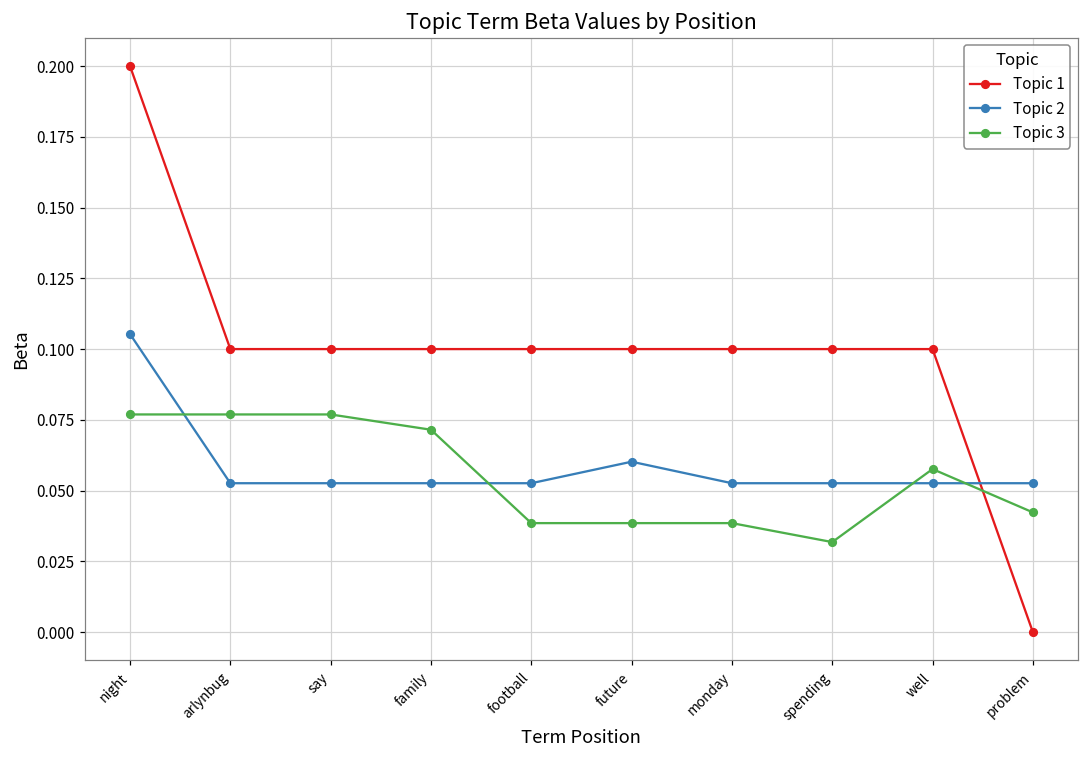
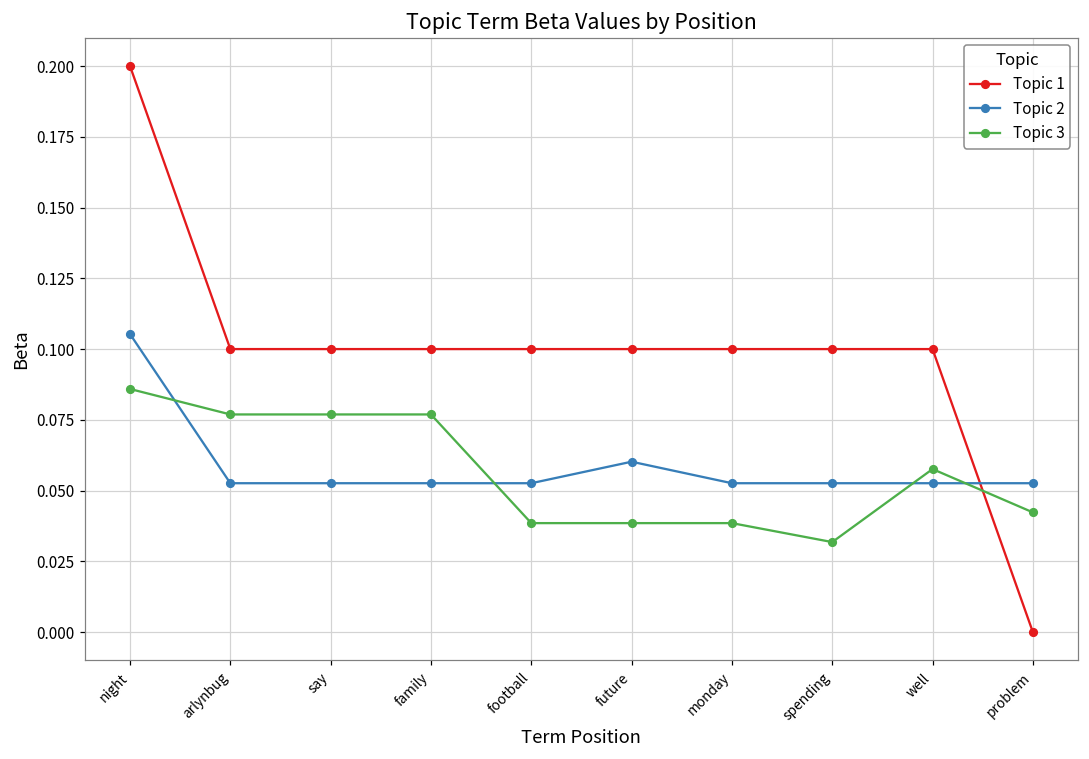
Topic 3, night: 0.077 -> 0.086
Topic 3, family: 0.072 -> 0.077
